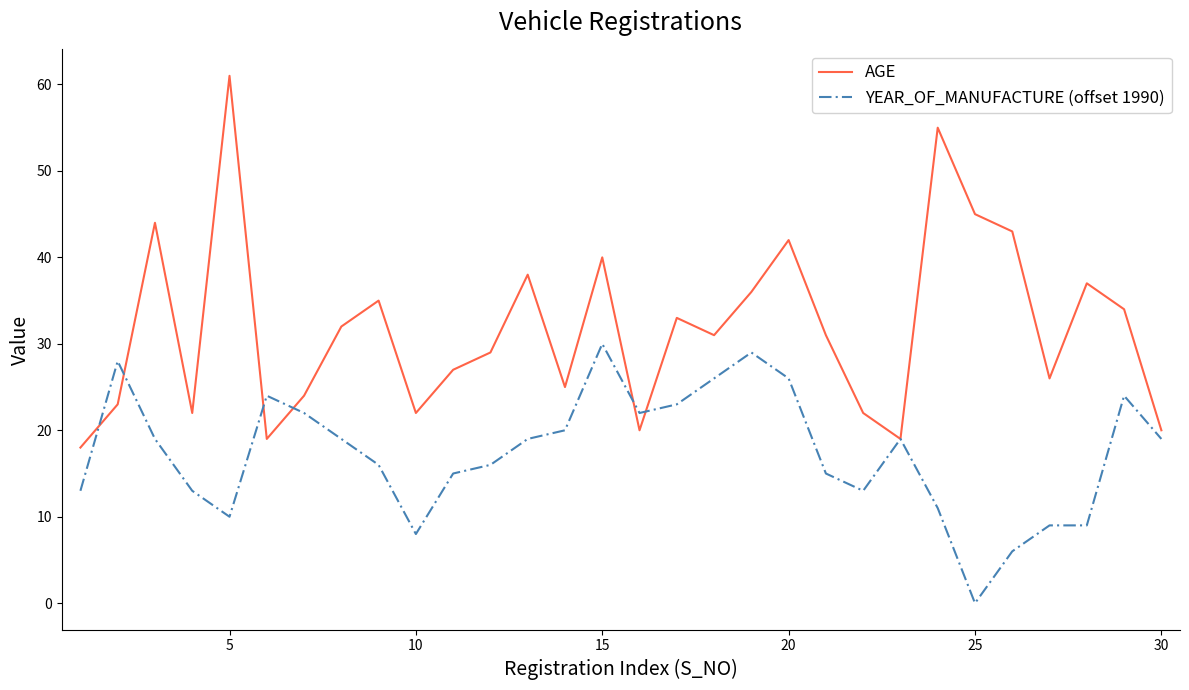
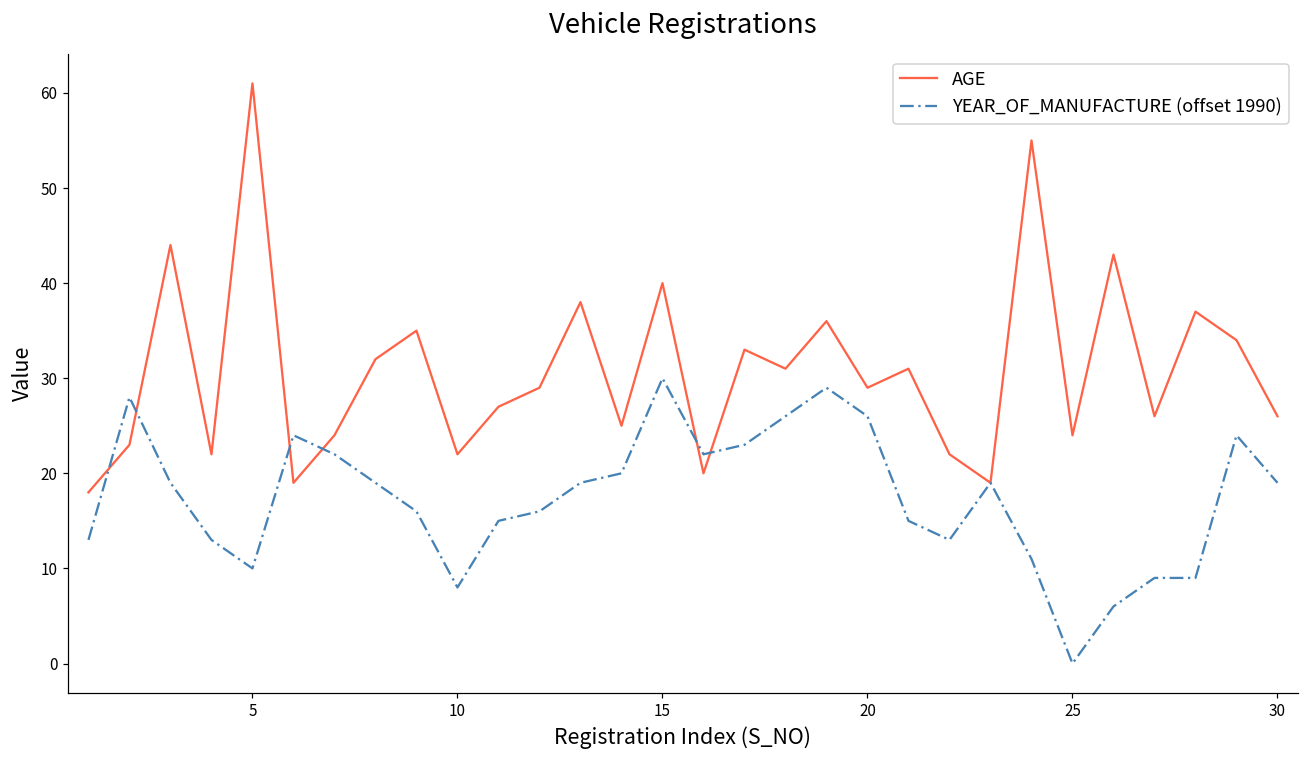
AGE, 20: 42 -> 29
AGE, 25: 45 -> 24
AGE, 30: 20 -> 26
